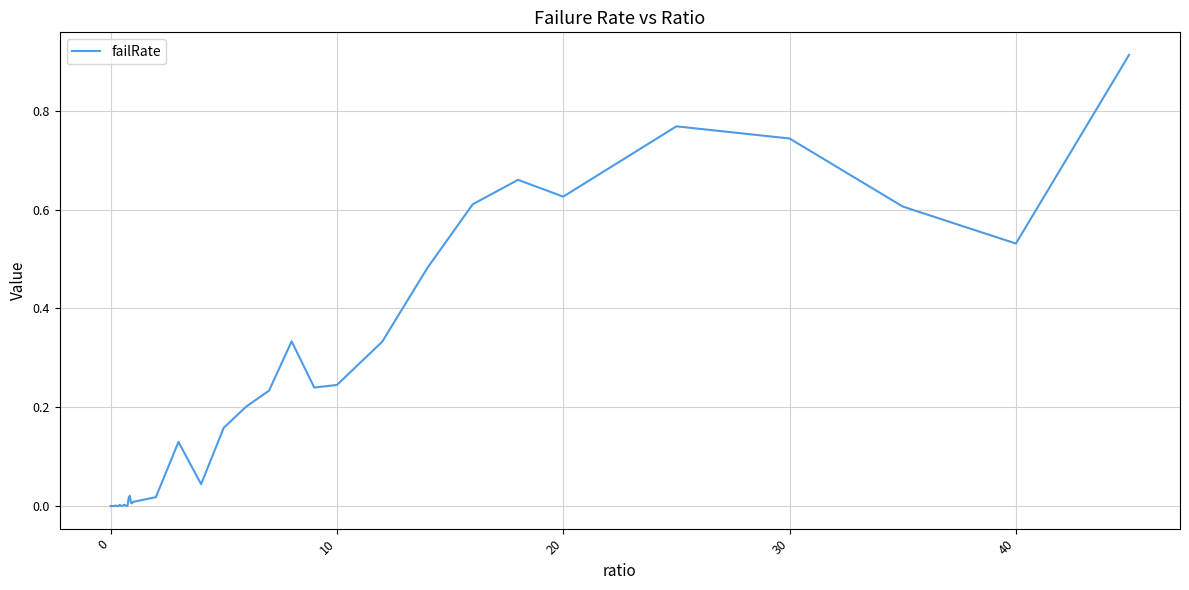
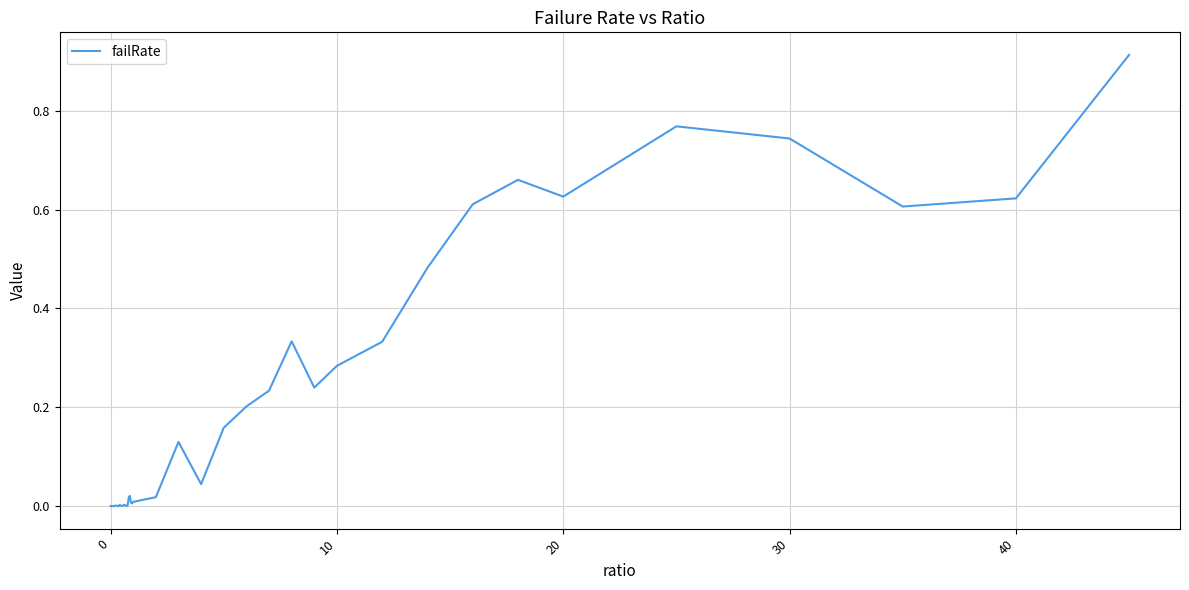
10: 0.25 -> 0.28
40: 0.53 -> 0.62
